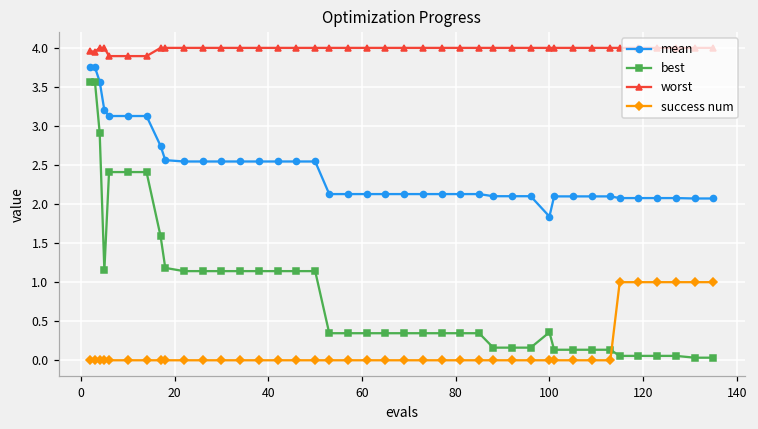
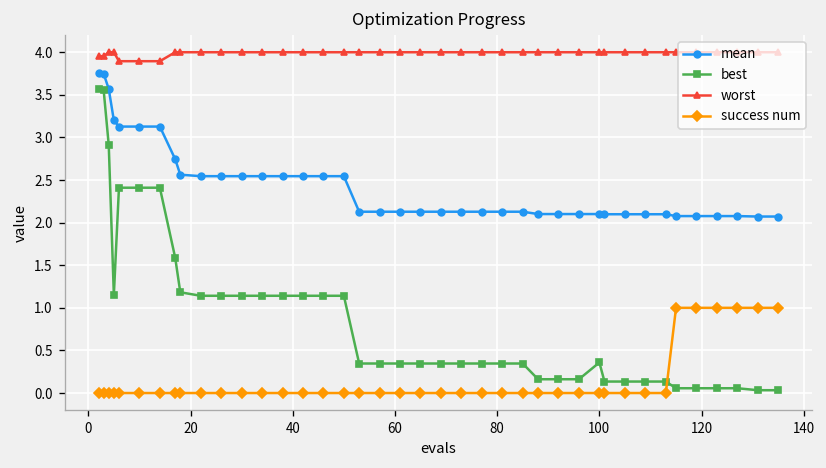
mean, 100: 1.8 -> 2.1
